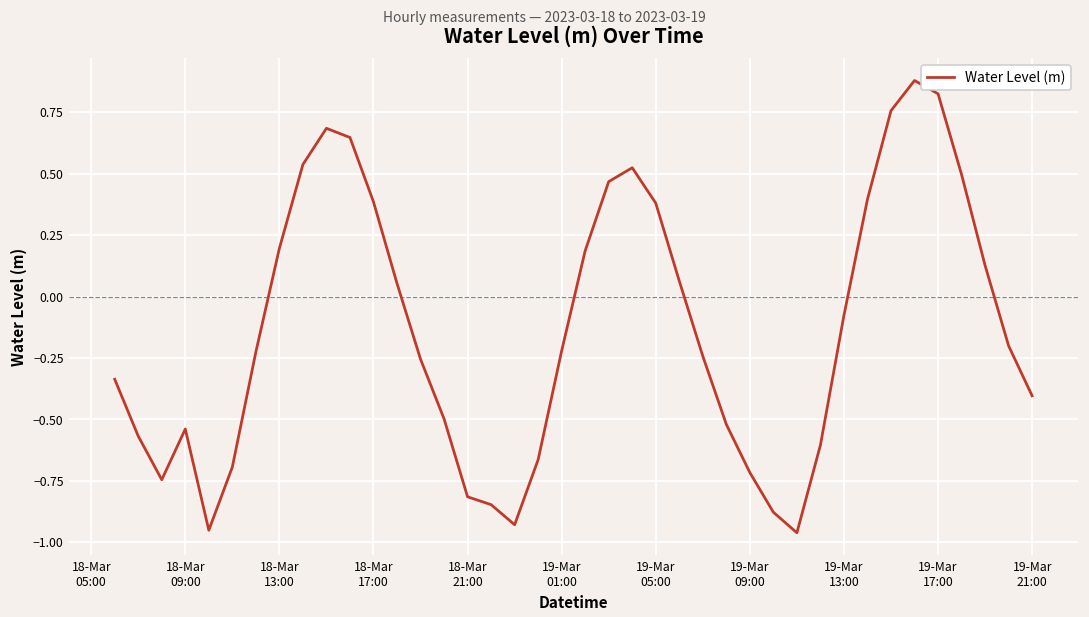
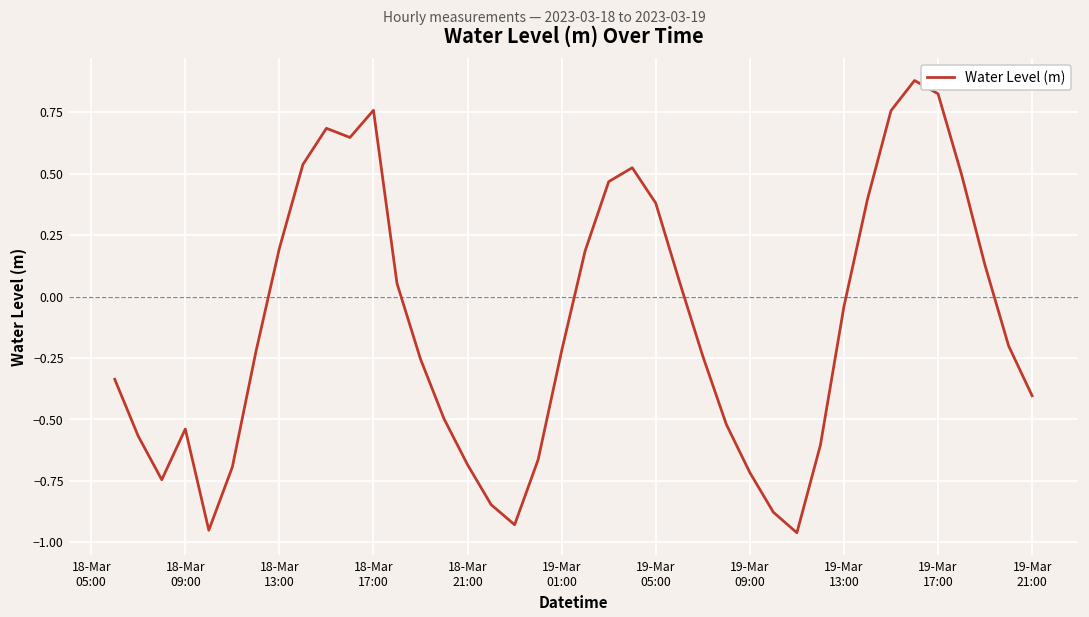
18-Mar 17:00: 0.39 -> 0.76
18-Mar 21:00: -0.81 -> -0.68
19-Mar 13:00: -0.08 -> -0.04
